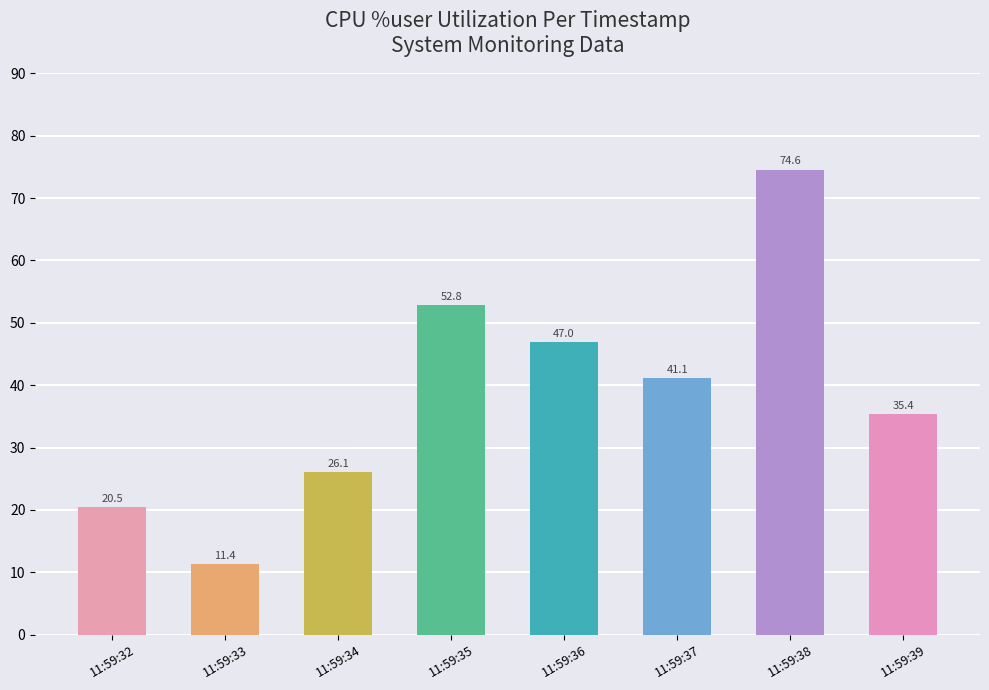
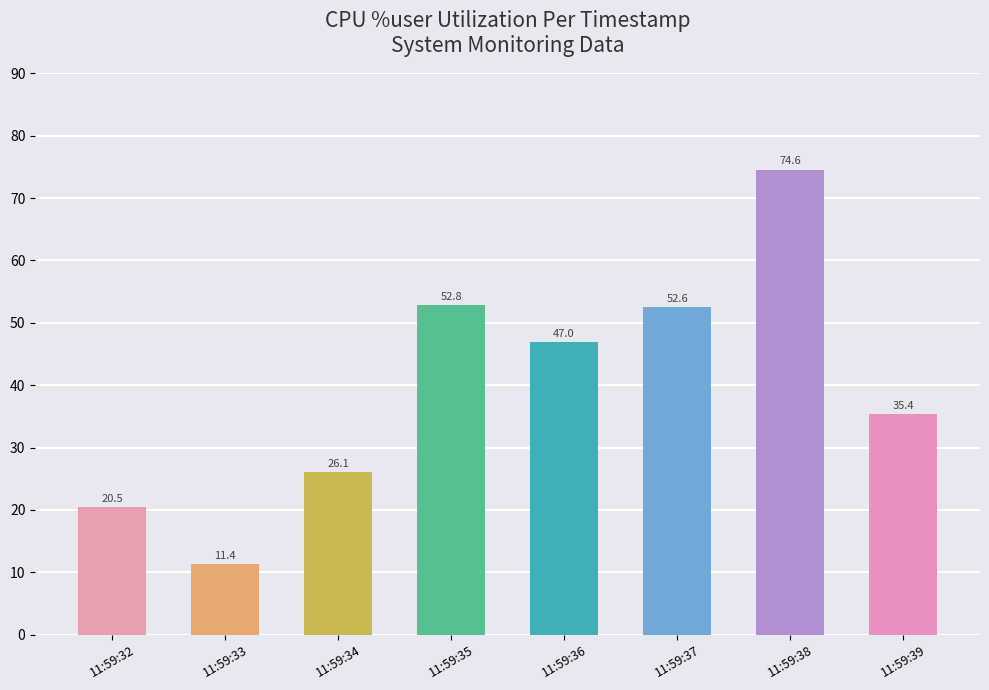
11:59:37: 41.1 -> 52.6
